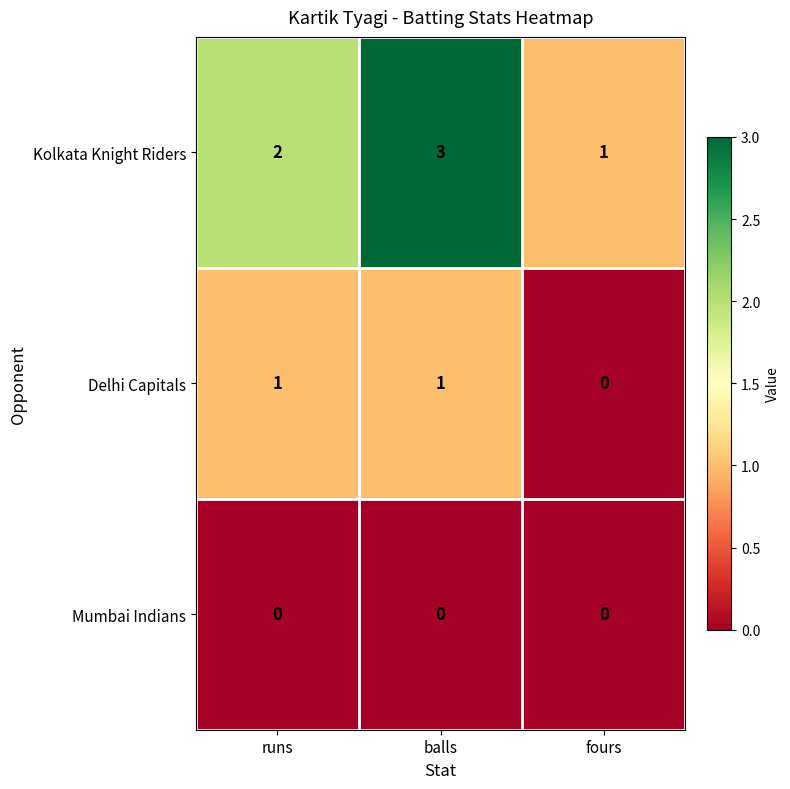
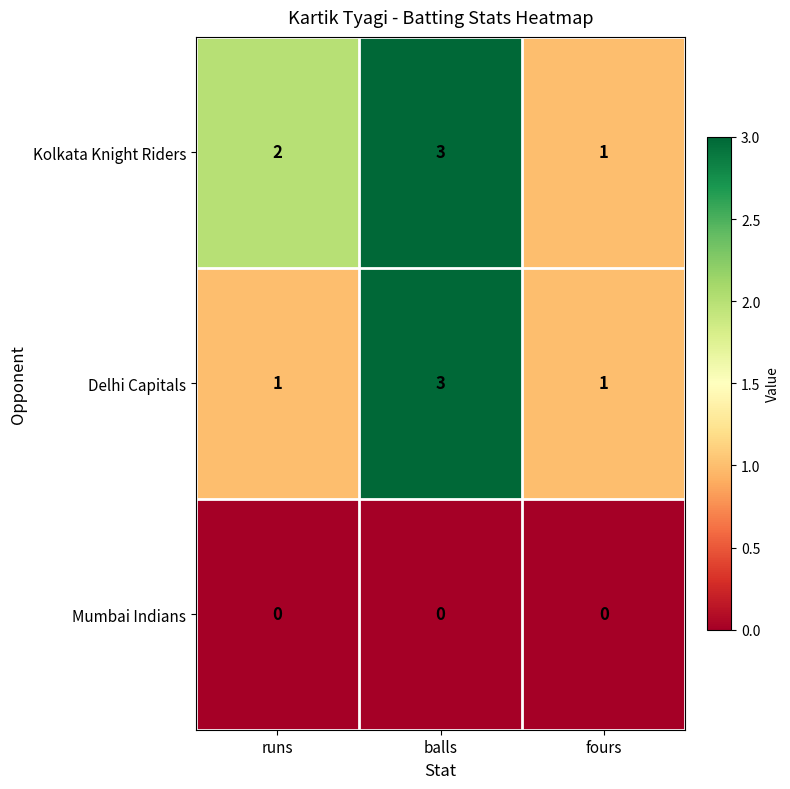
Delhi Capitals, balls: 1 -> 3
Delhi Capitals, fours: 0 -> 1
